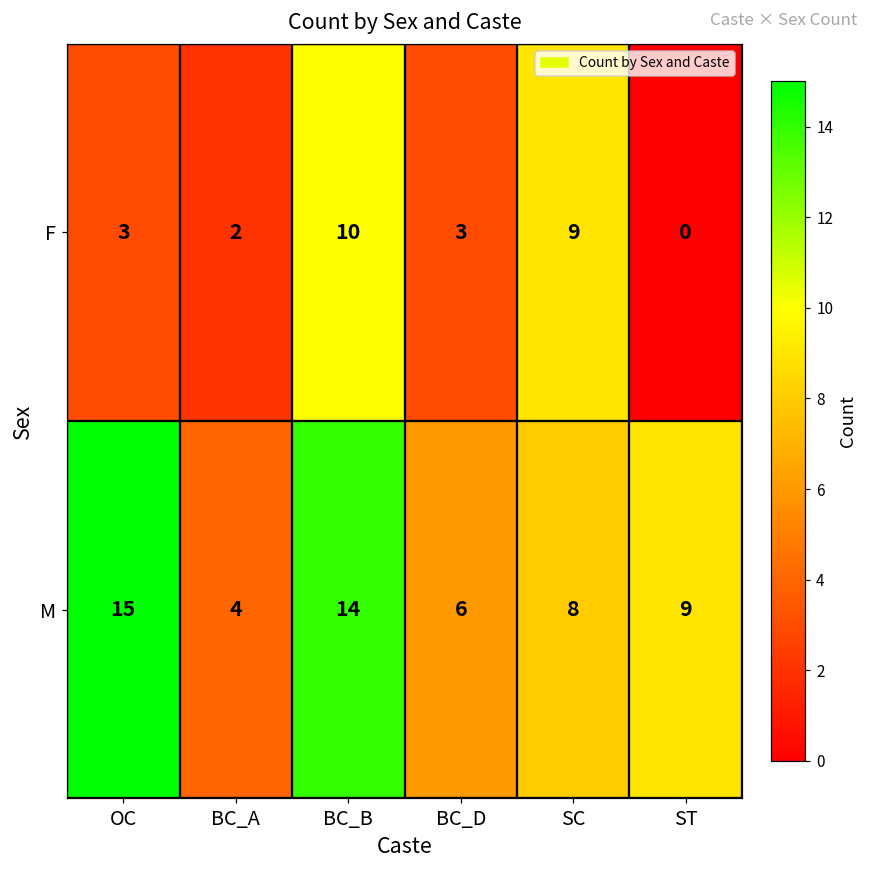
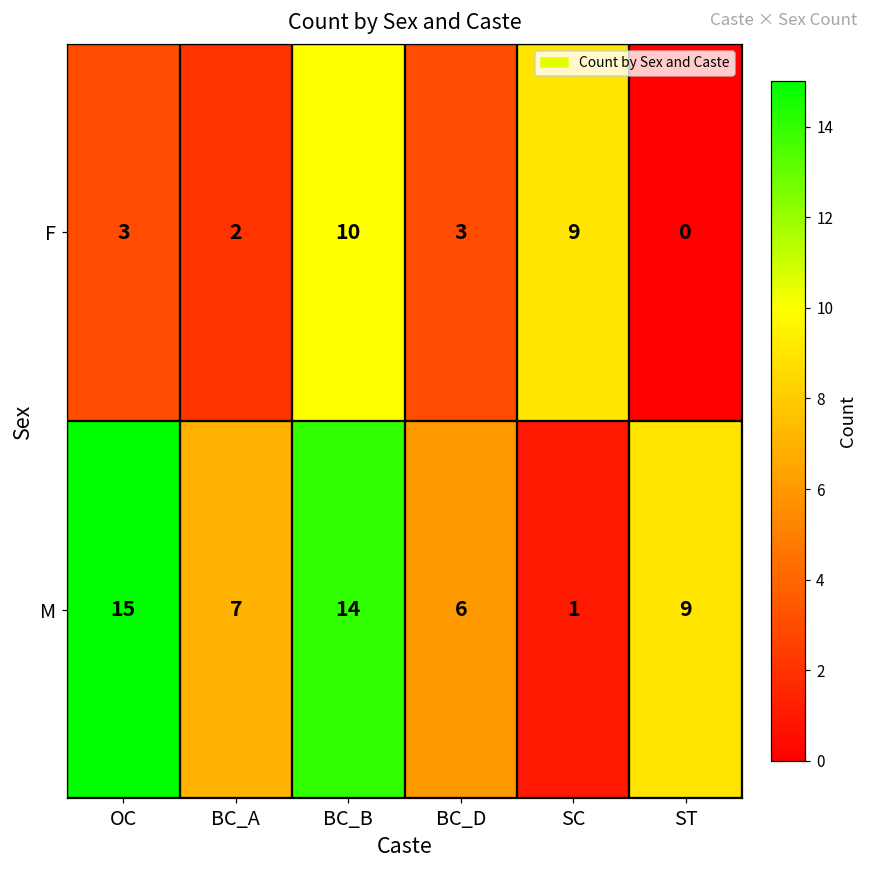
M, BC_A: 4 -> 7
M, SC: 8 -> 1
